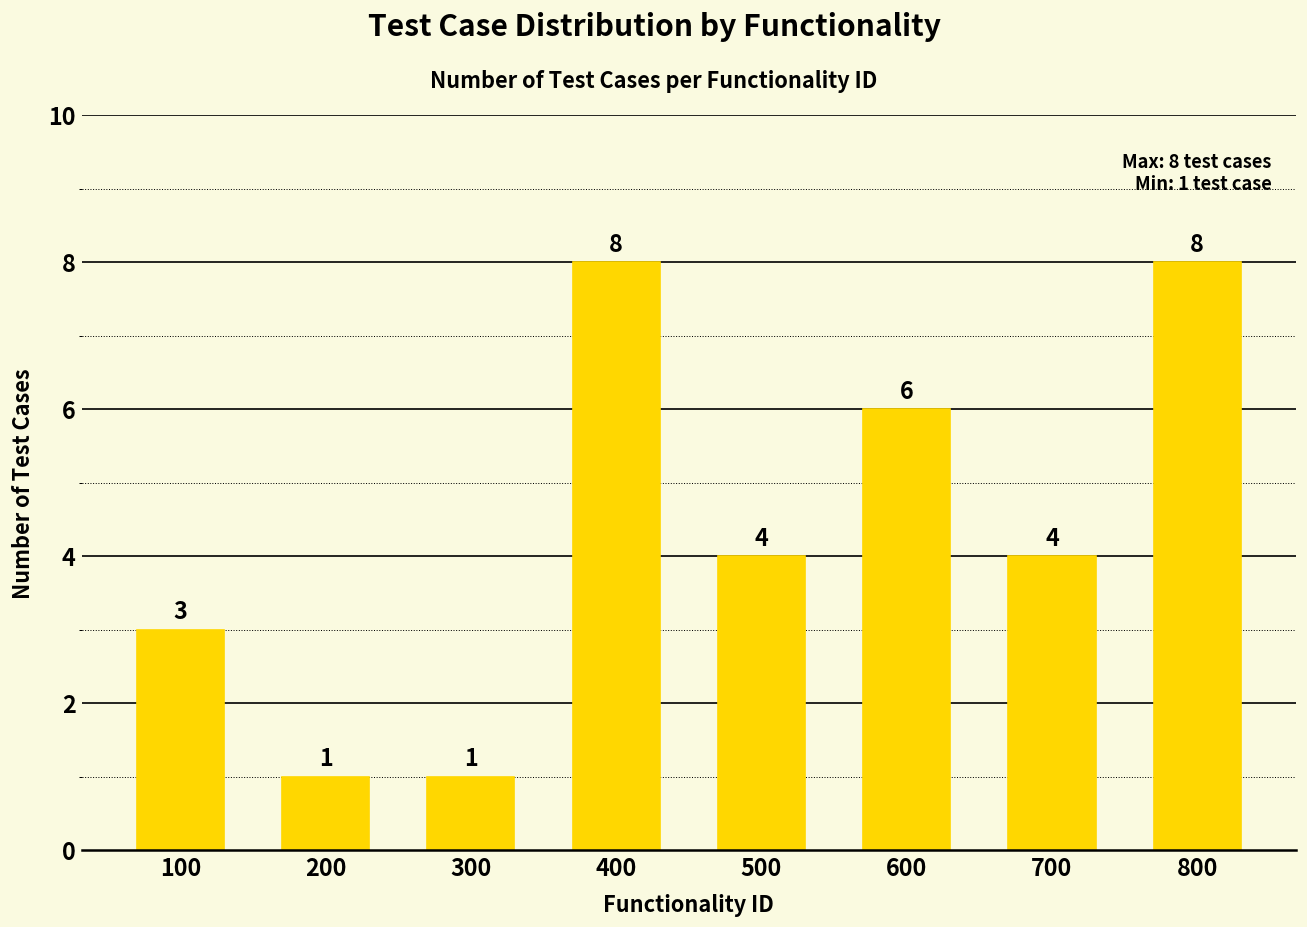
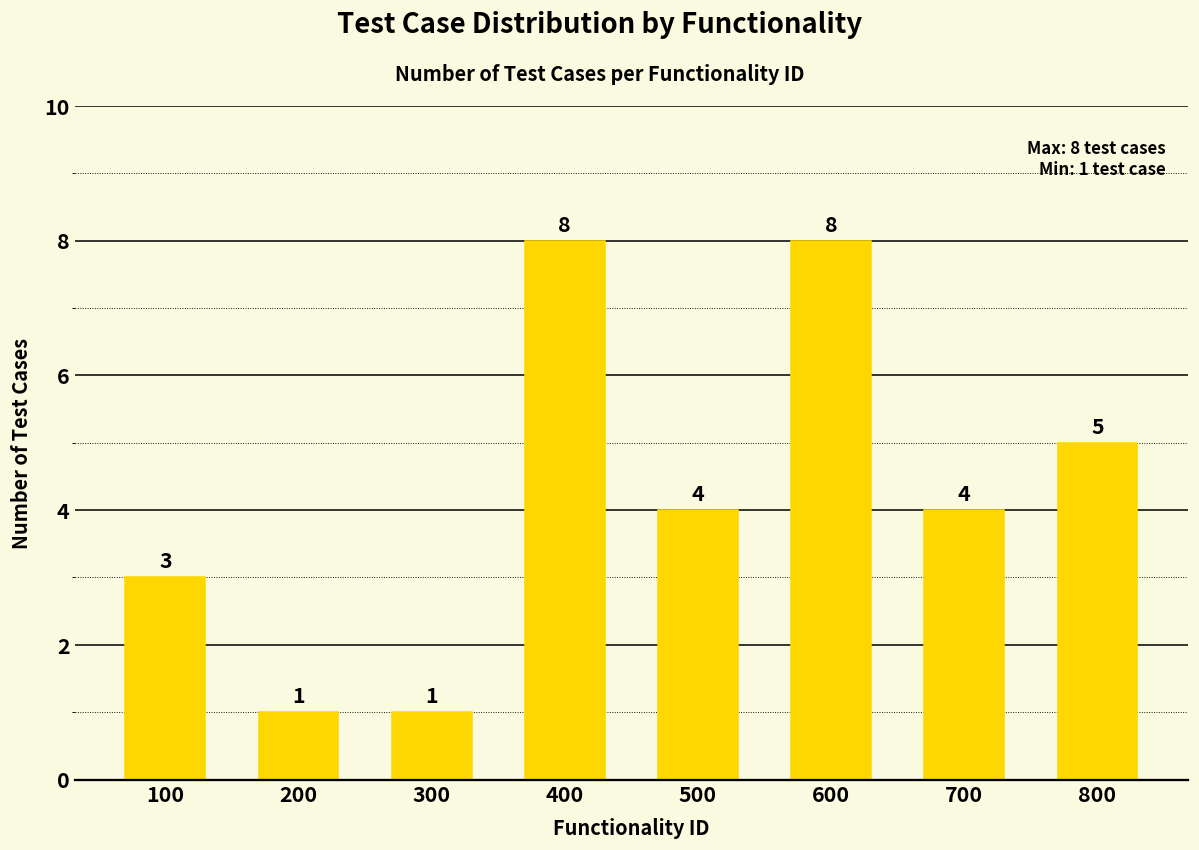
600: 6 -> 8
800: 8 -> 5
